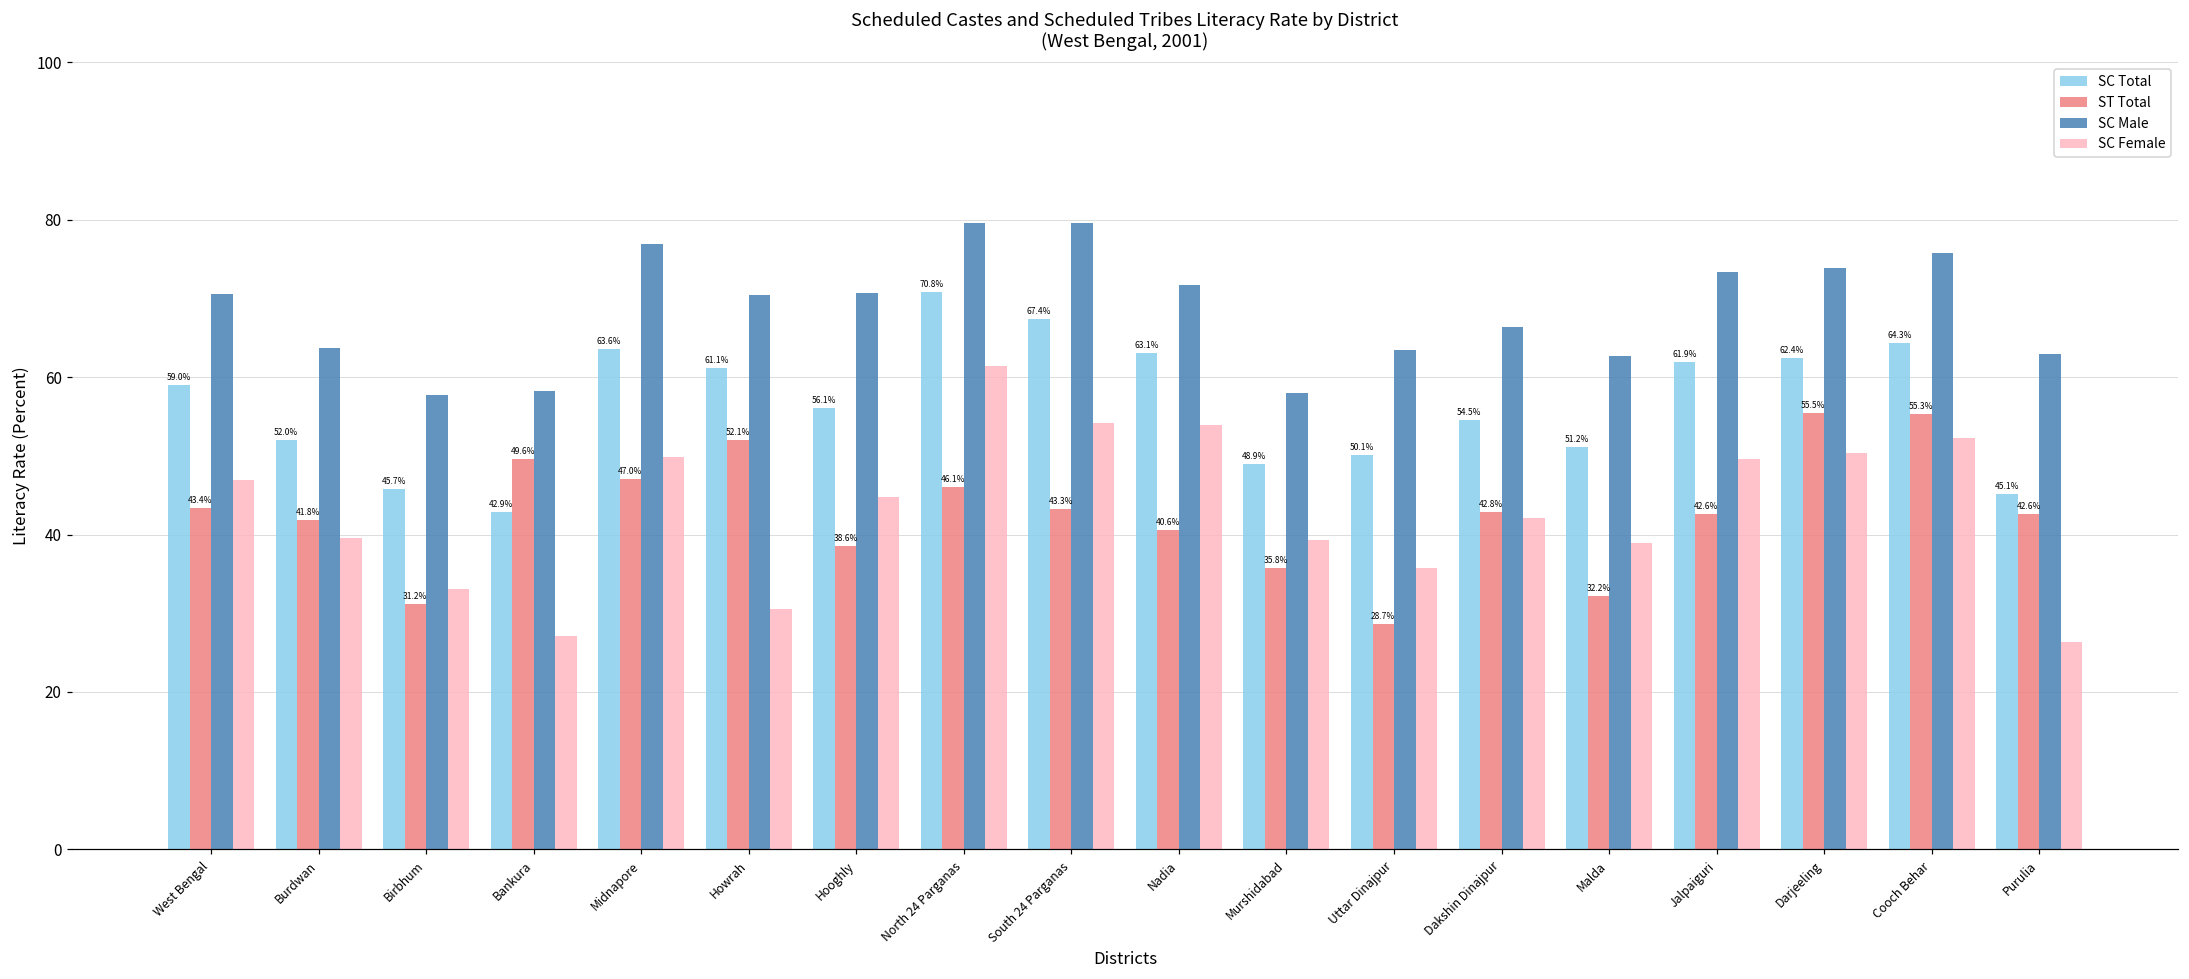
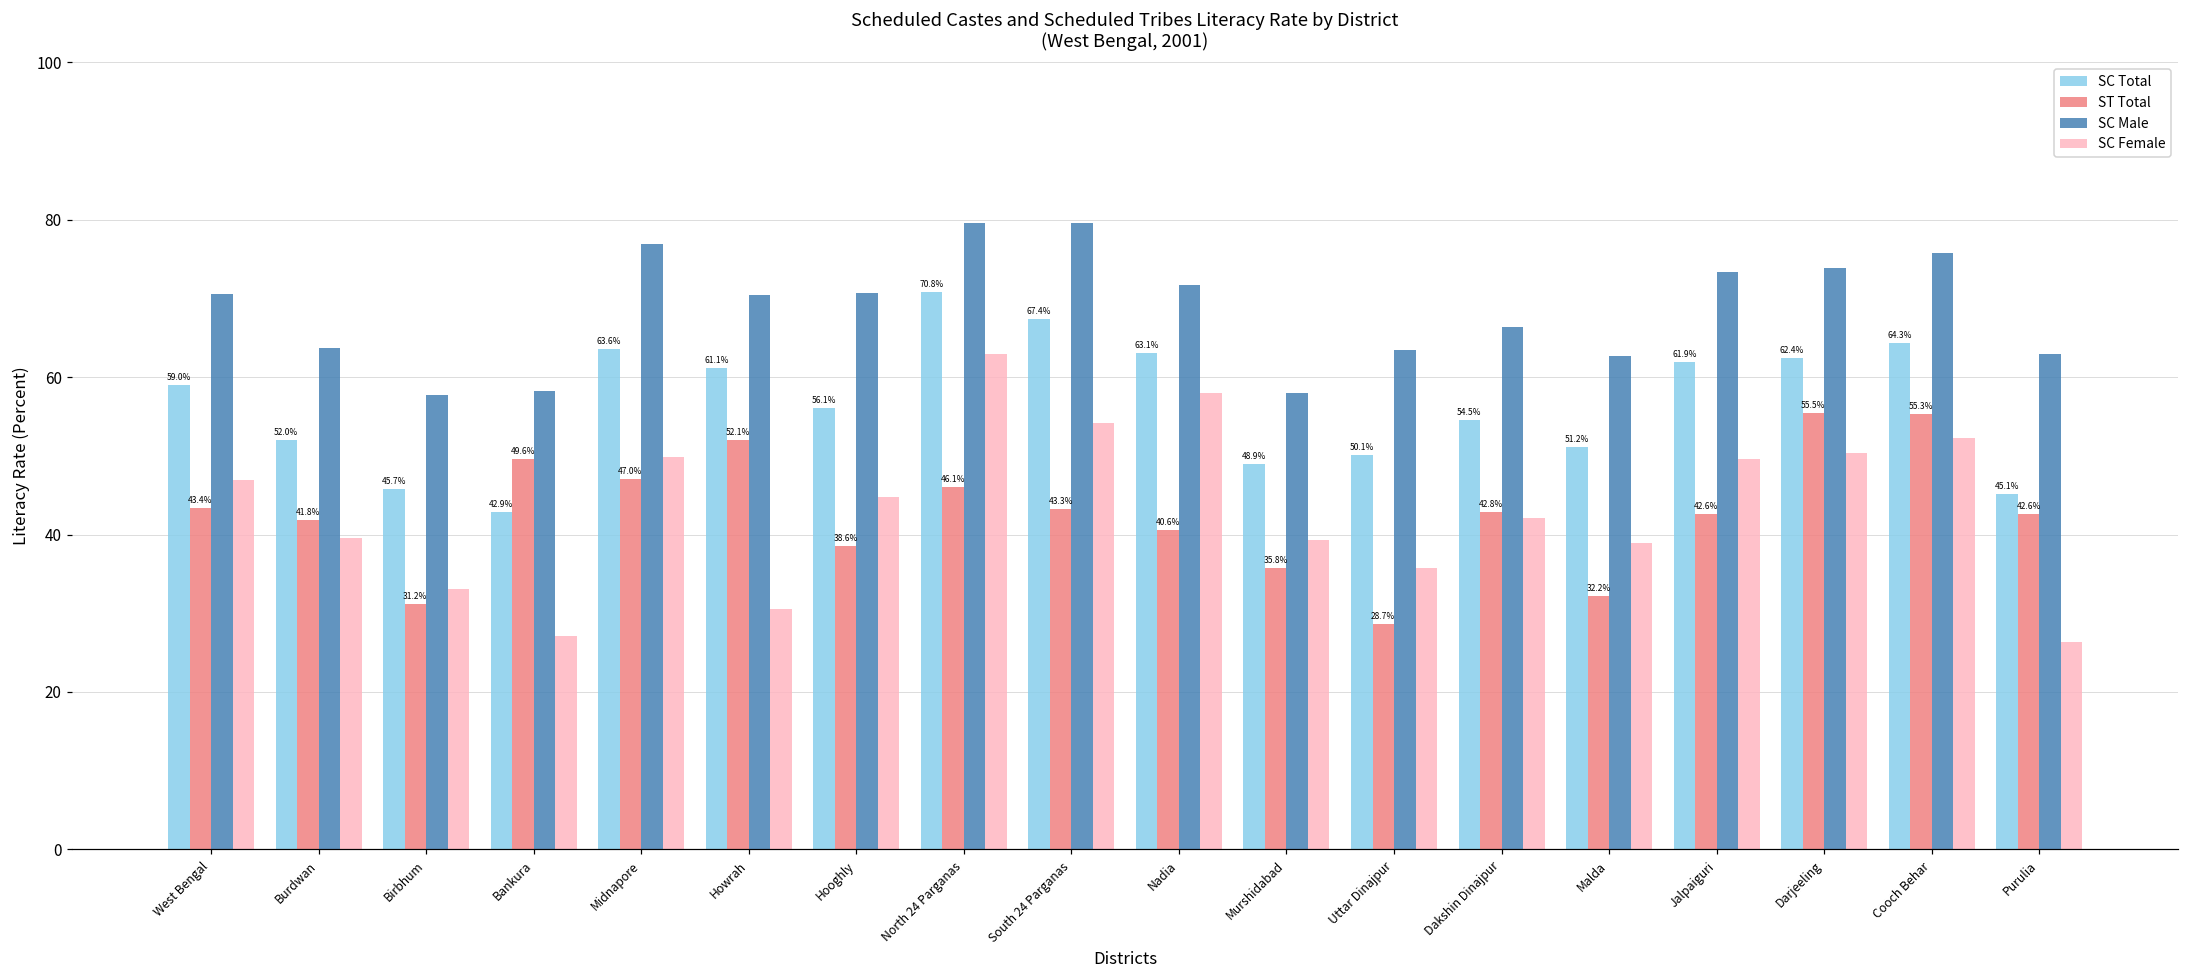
SC Female, North 24 Parganas: 61 -> 63
SC Female, Nadia: 54 -> 58
